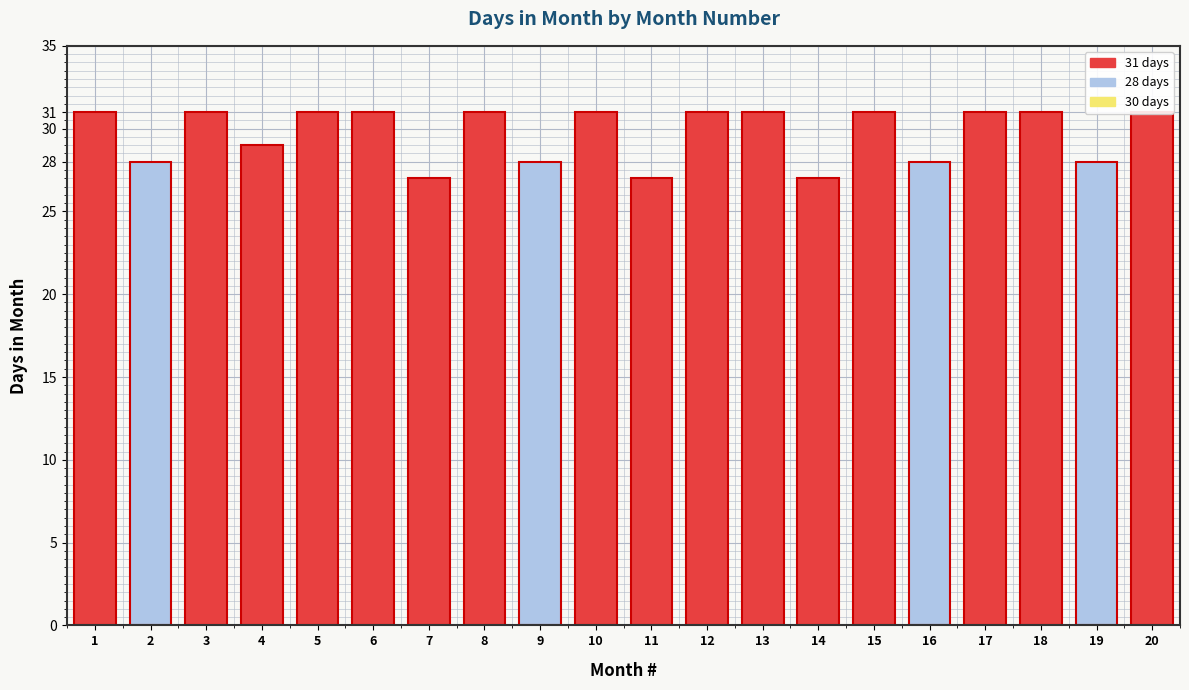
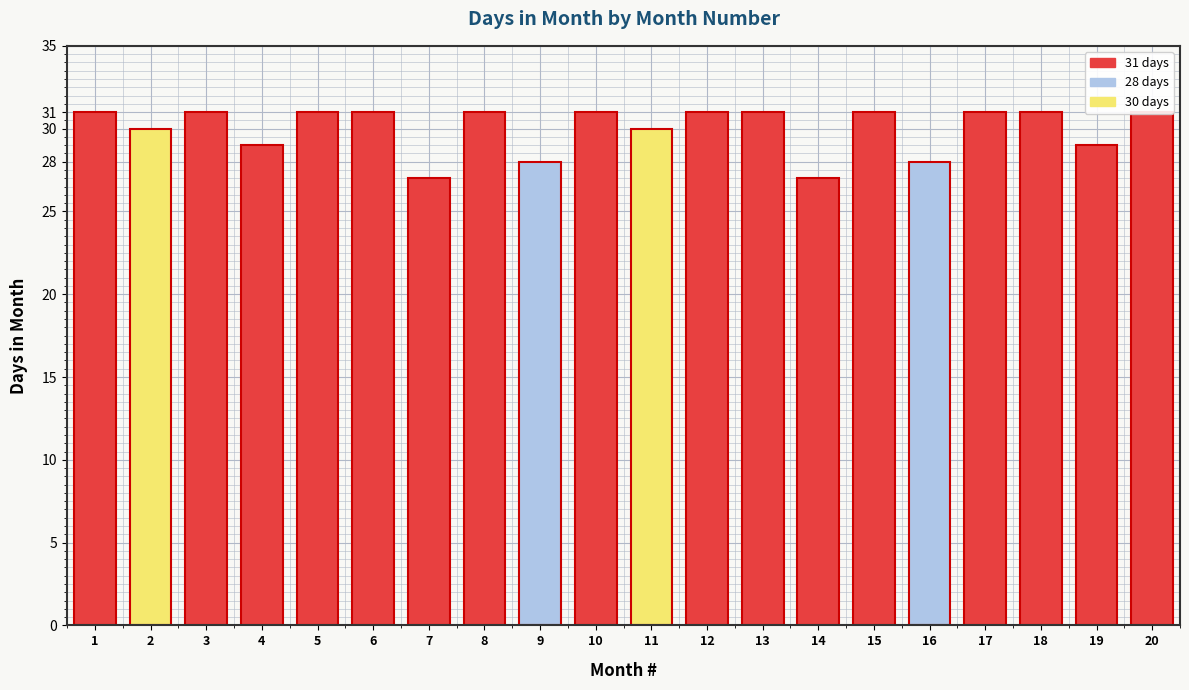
2: 28 -> 30
11: 27 -> 30
19: 28 -> 29
